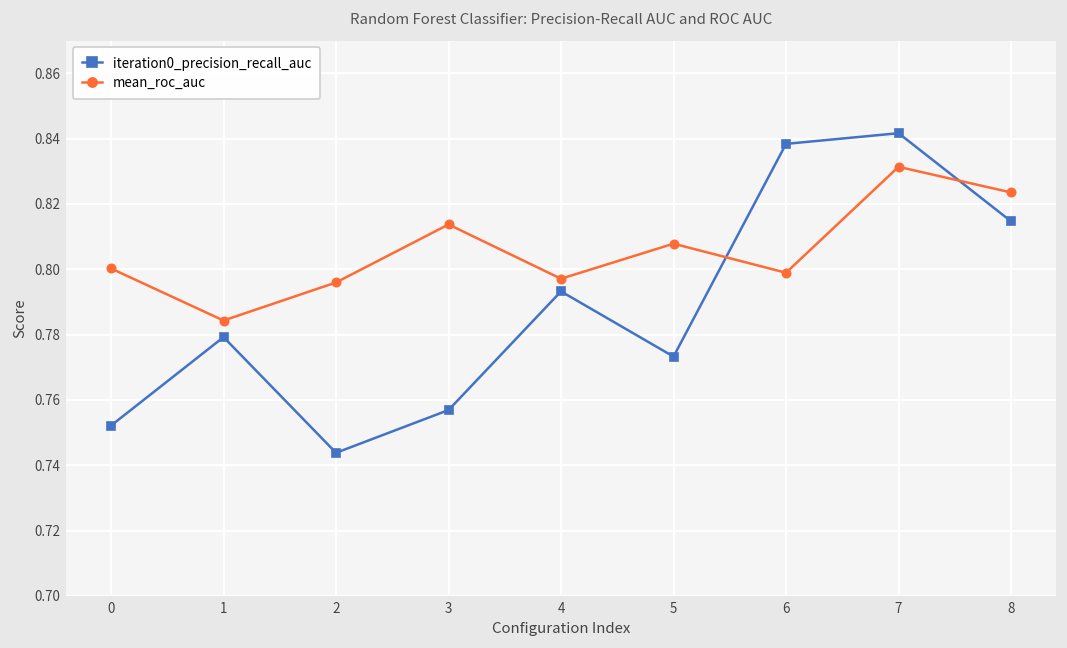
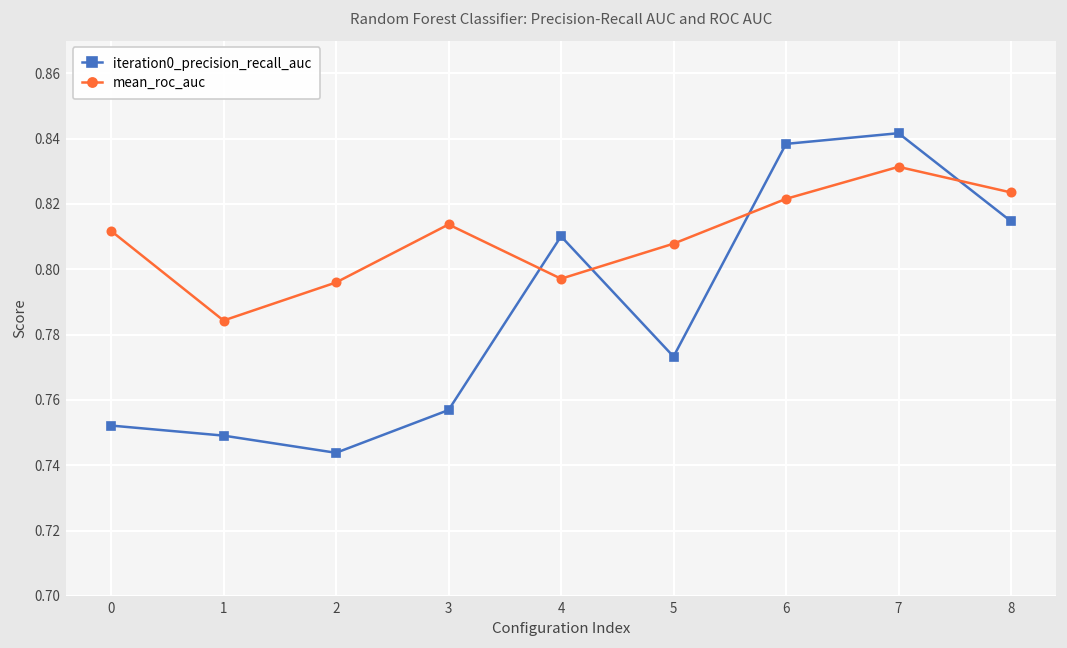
mean_roc_auc, 0: 0.800 -> 0.812
iteration0_precision_recall_auc, 1: 0.779 -> 0.749
iteration0_precision_recall_auc, 4: 0.793 -> 0.810
mean_roc_auc, 6: 0.799 -> 0.822
